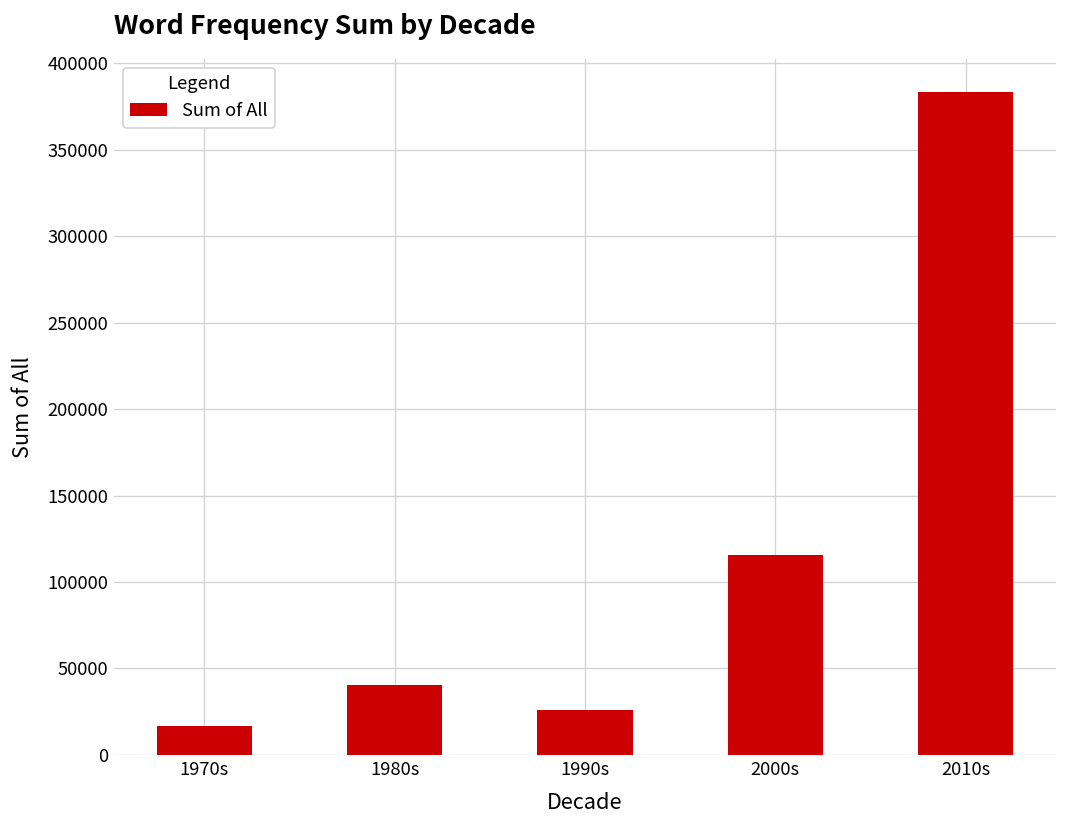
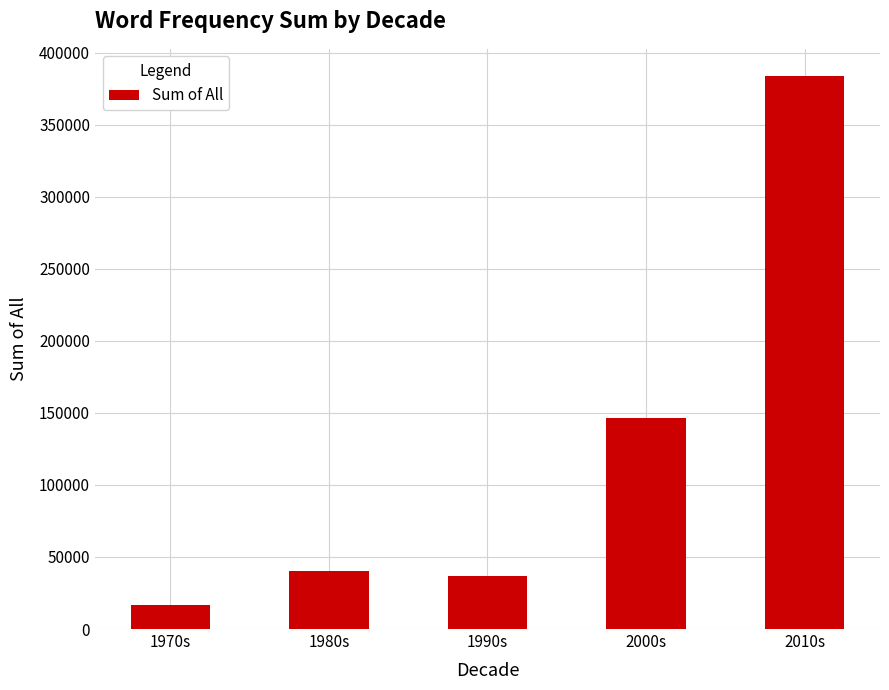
1990s: 26000 -> 37000
2000s: 116000 -> 146000
